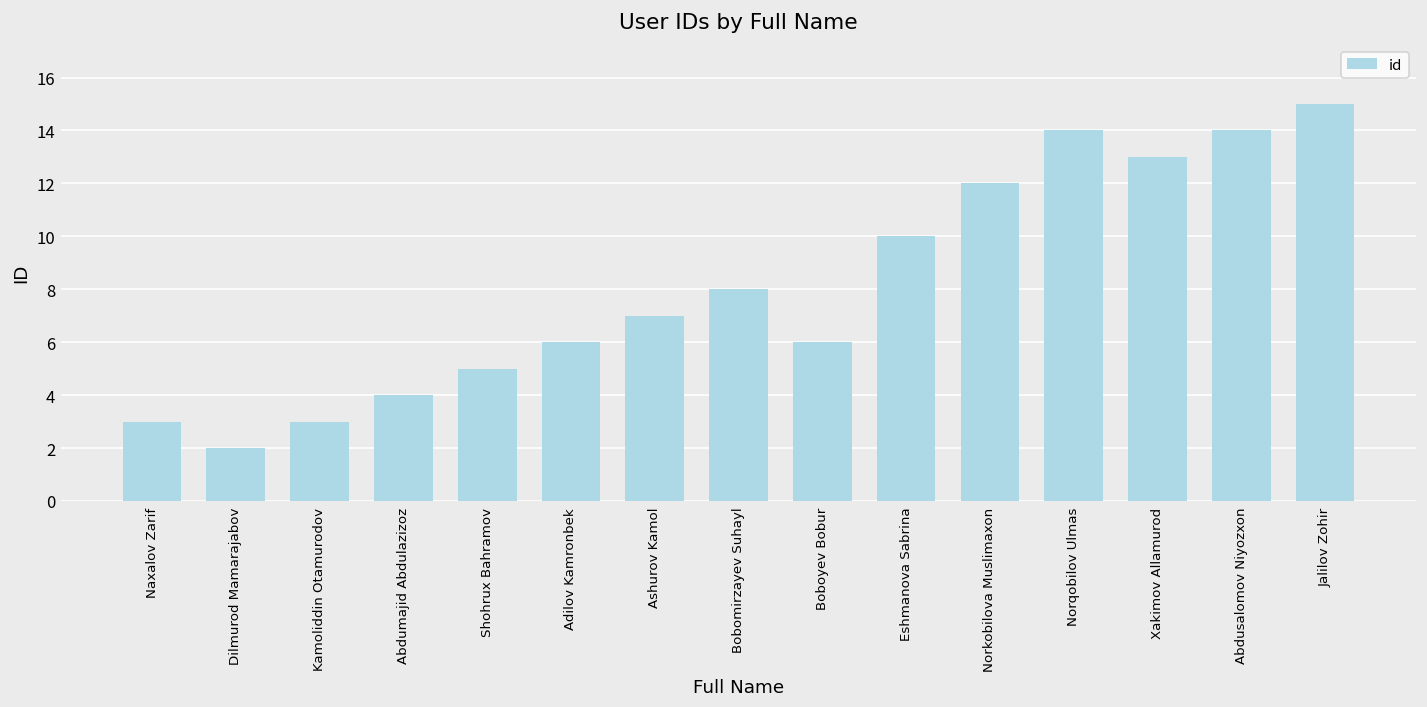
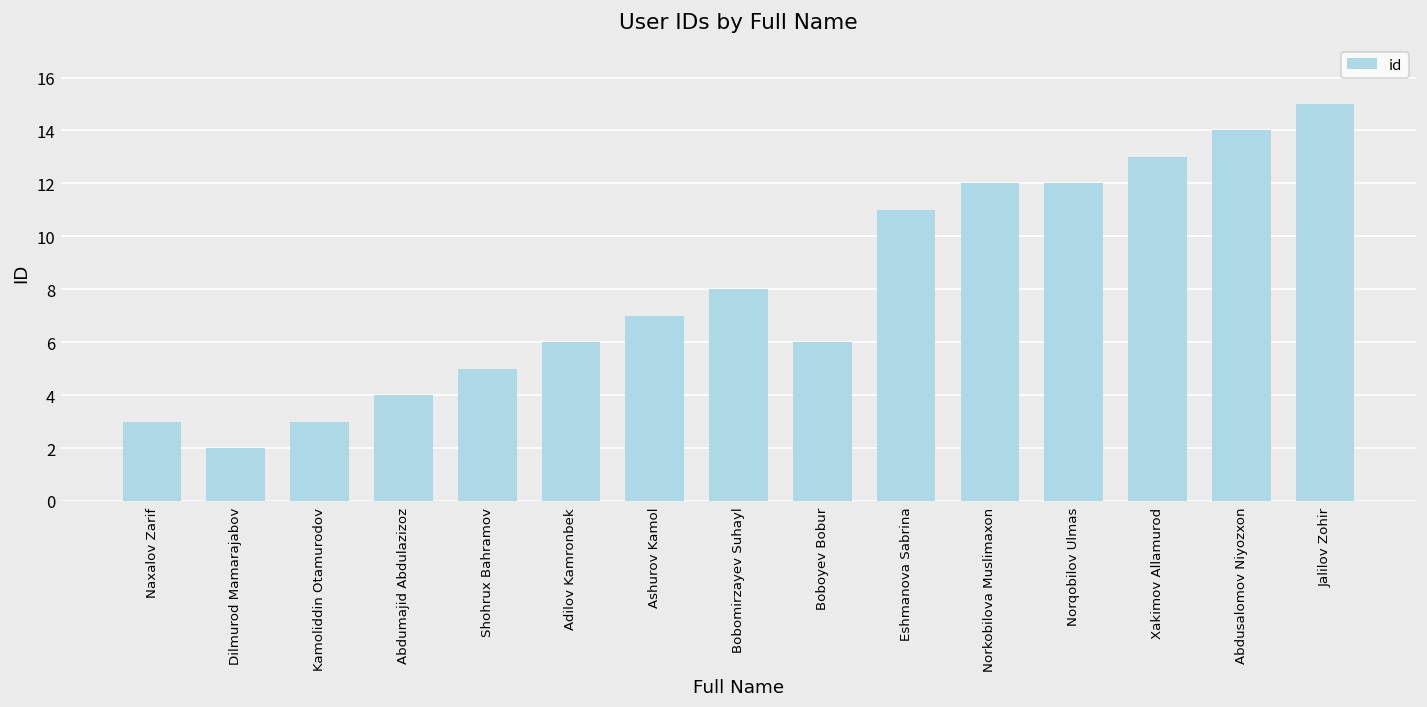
Eshmanova Sabrina: 10 -> 11
Norqobilov Ulmas: 14 -> 12
